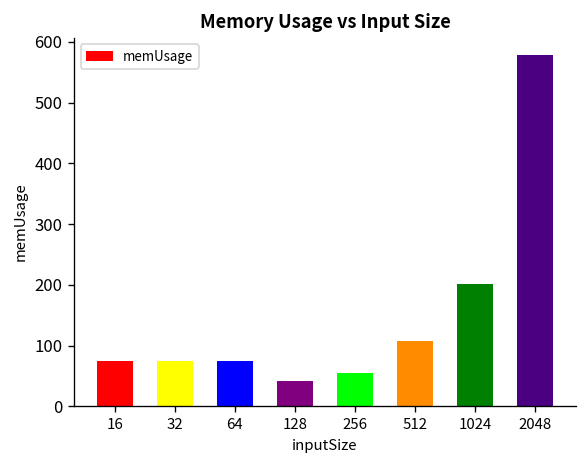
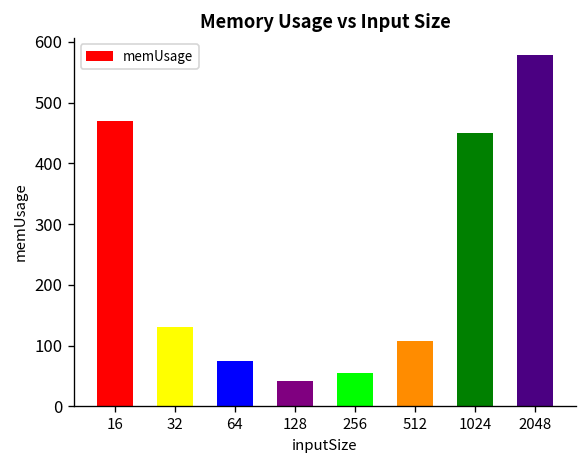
16: 80 -> 470
32: 80 -> 130
1024: 200 -> 450
